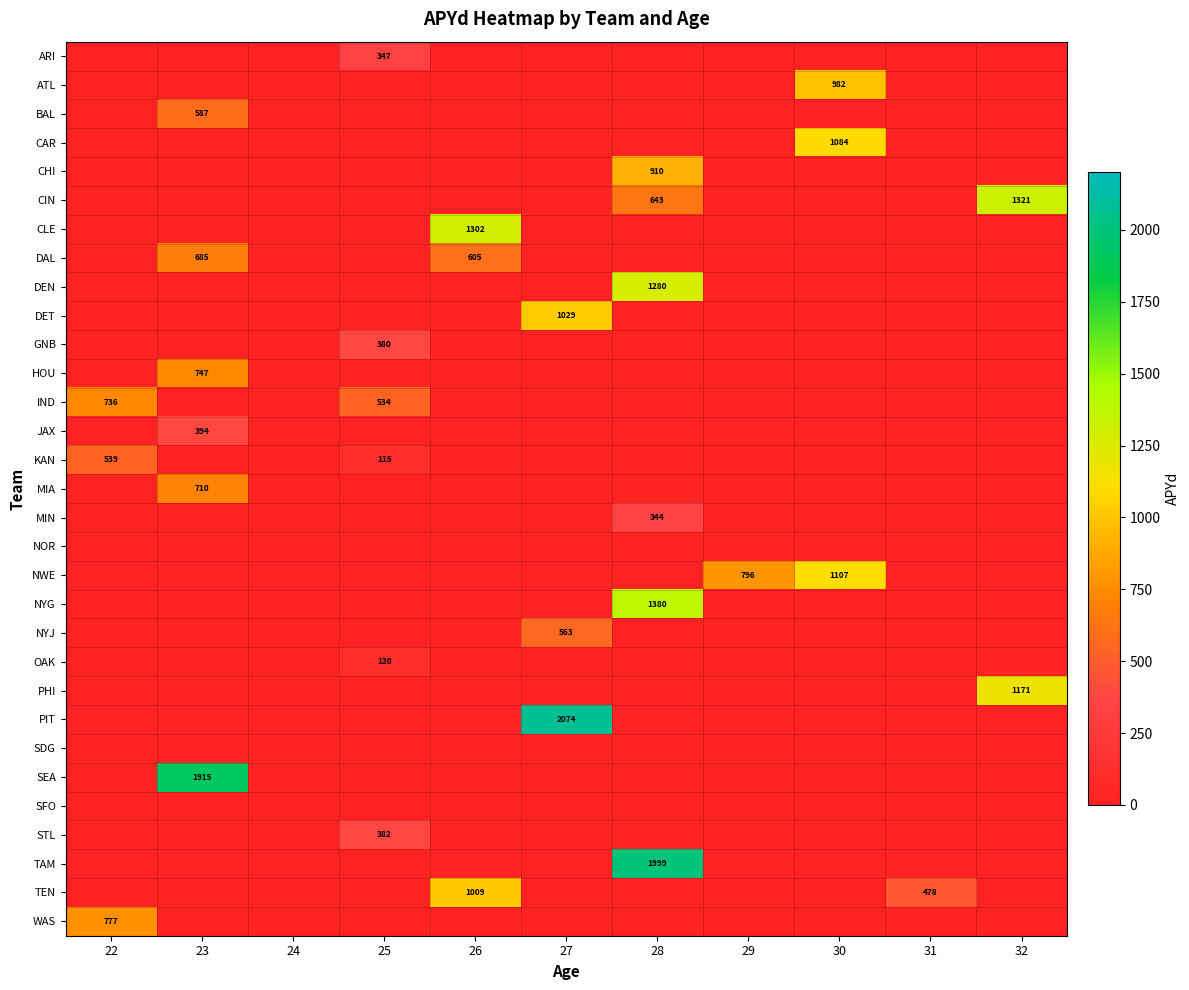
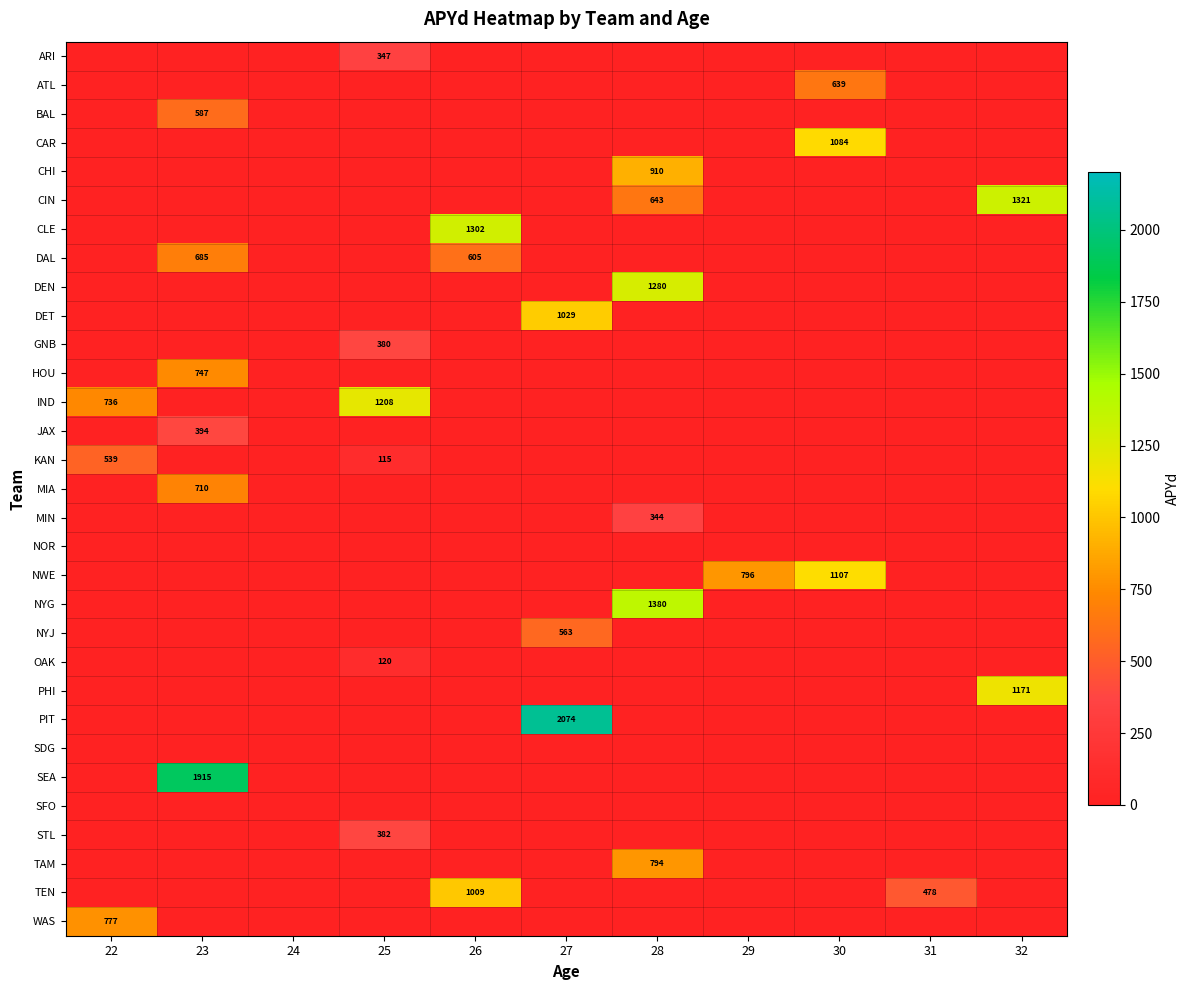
ATL, 30: 982 -> 639
IND, 25: 534 -> 1208
TAM, 28: 1999 -> 794
